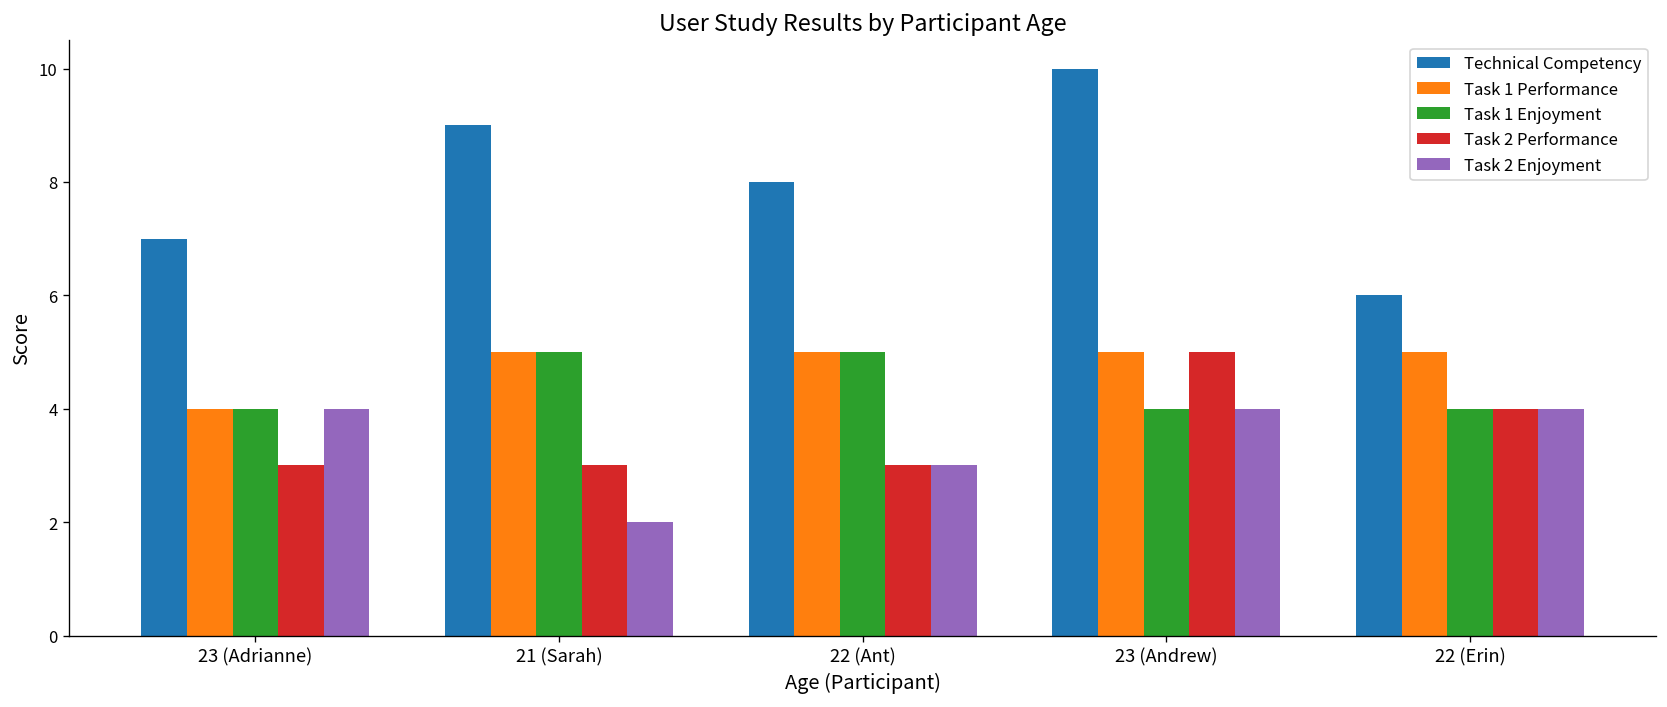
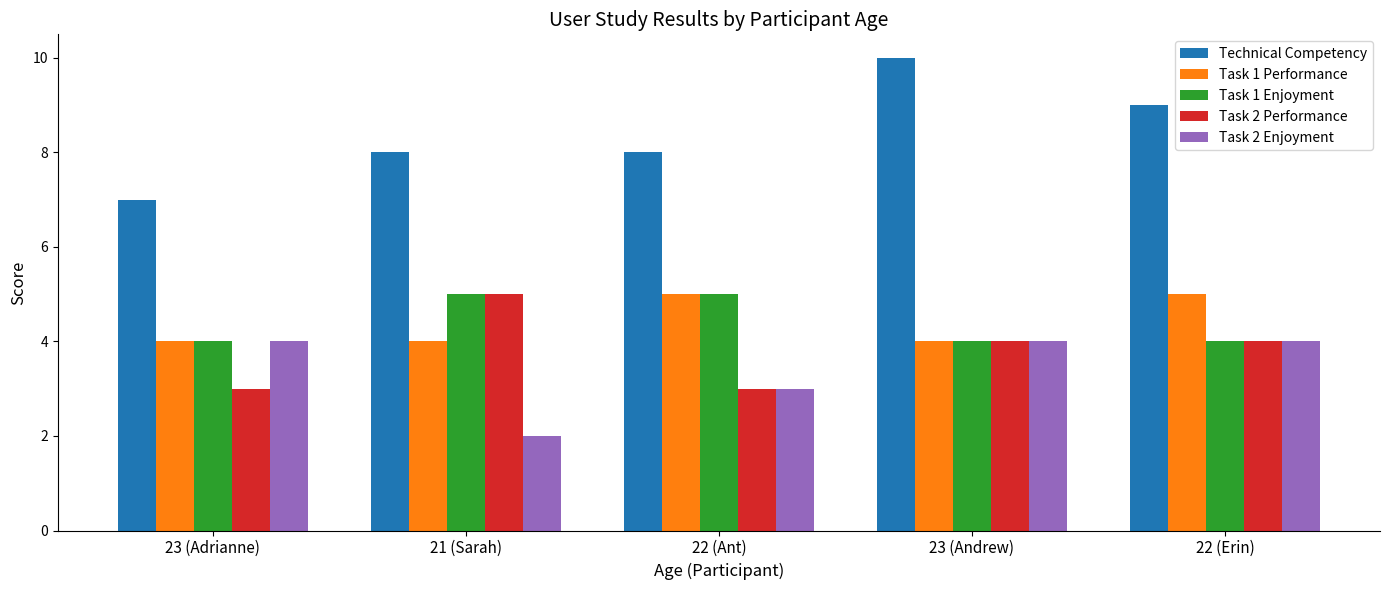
Technical Competency, 21 (Sarah): 9 -> 8
Task 1 Performance, 21 (Sarah): 5 -> 4
Task 2 Performance, 21 (Sarah): 3 -> 5
Task 1 Performance, 23 (Andrew): 5 -> 4
Task 2 Performance, 23 (Andrew): 5 -> 4
Technical Competency, 22 (Erin): 6 -> 9
